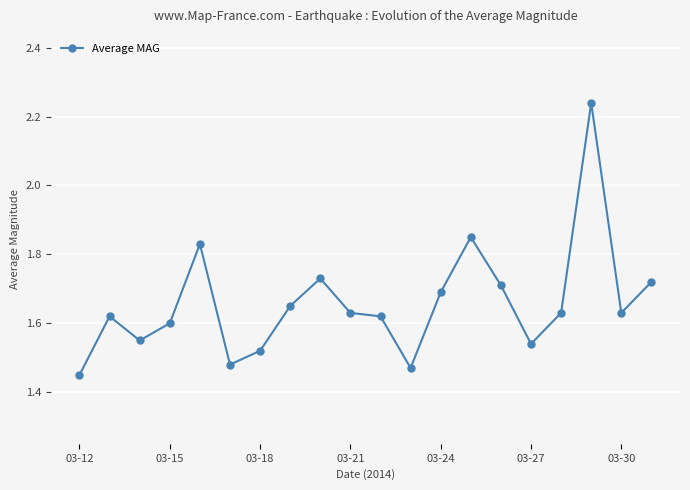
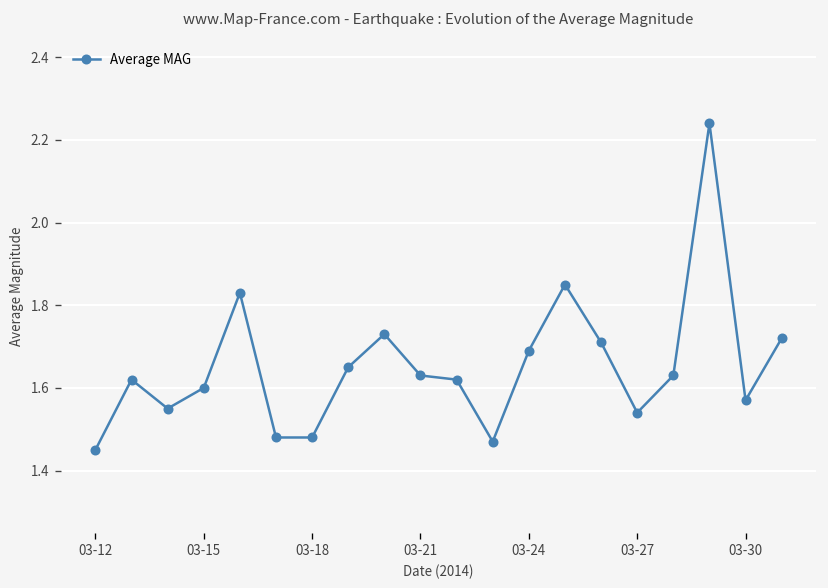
03-18: 1.52 -> 1.48
03-30: 1.63 -> 1.57
